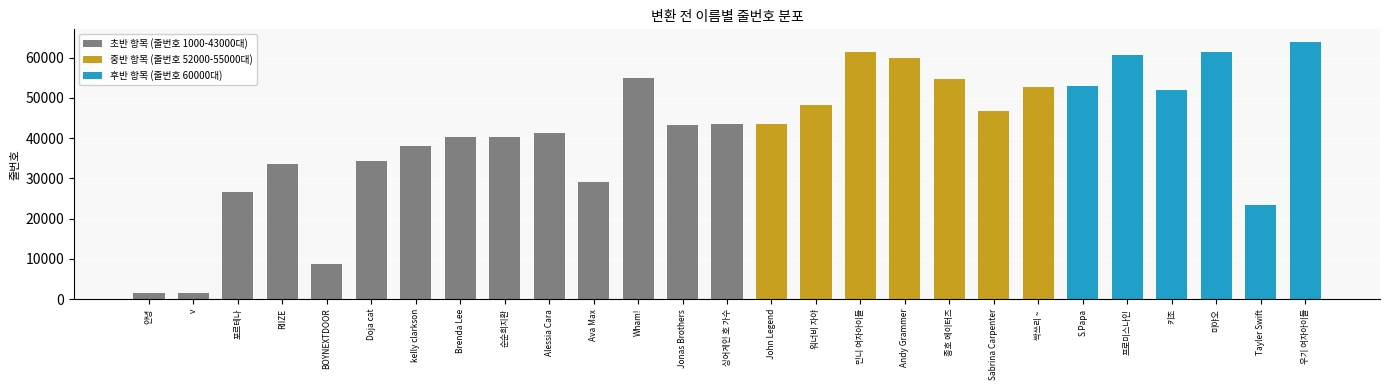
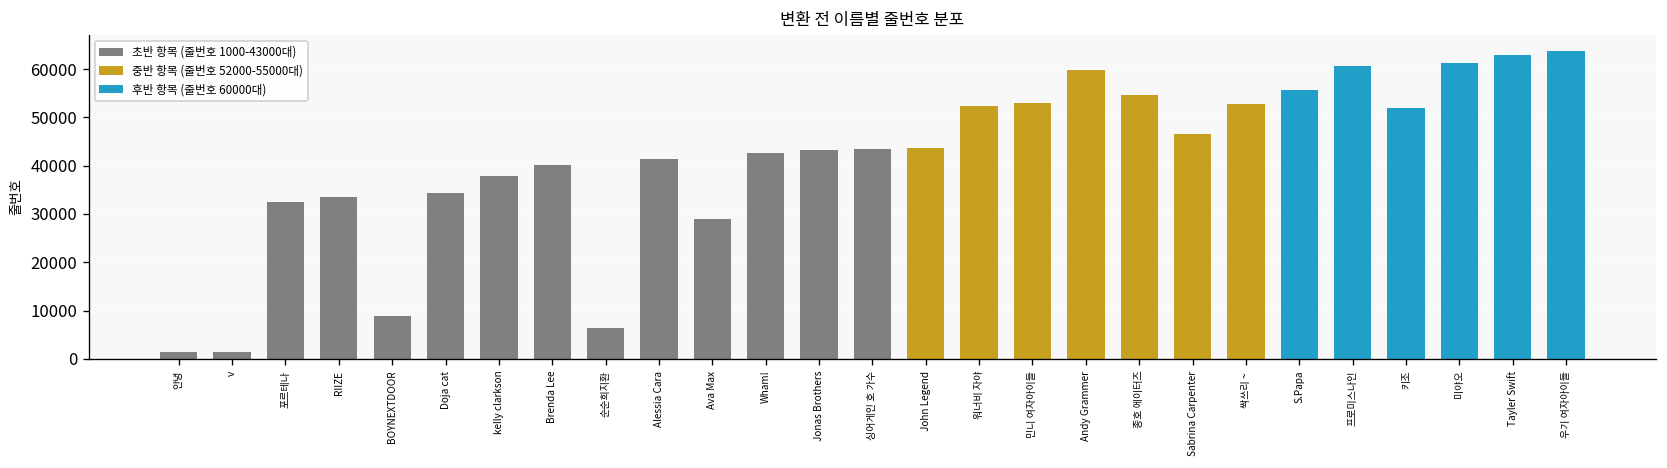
포르테나: 27000 -> 32000
순순희지환: 40000 -> 6000
Wham!: 55000 -> 43000
워너비 자야: 48000 -> 52000
민니 여자아이들: 61000 -> 53000
S.Papa: 53000 -> 56000
Tayler Swift: 23000 -> 63000
